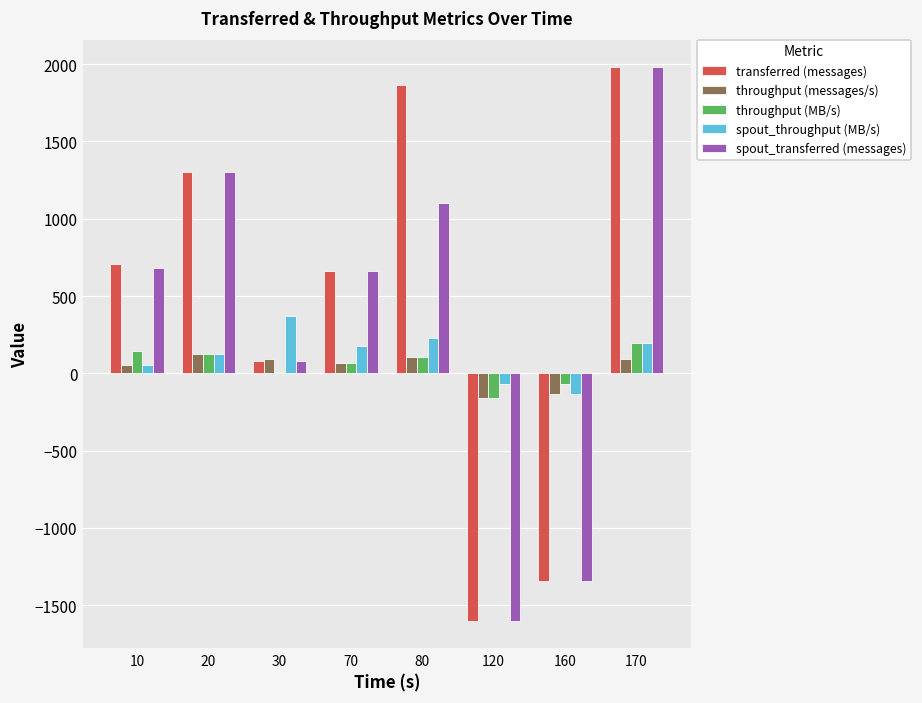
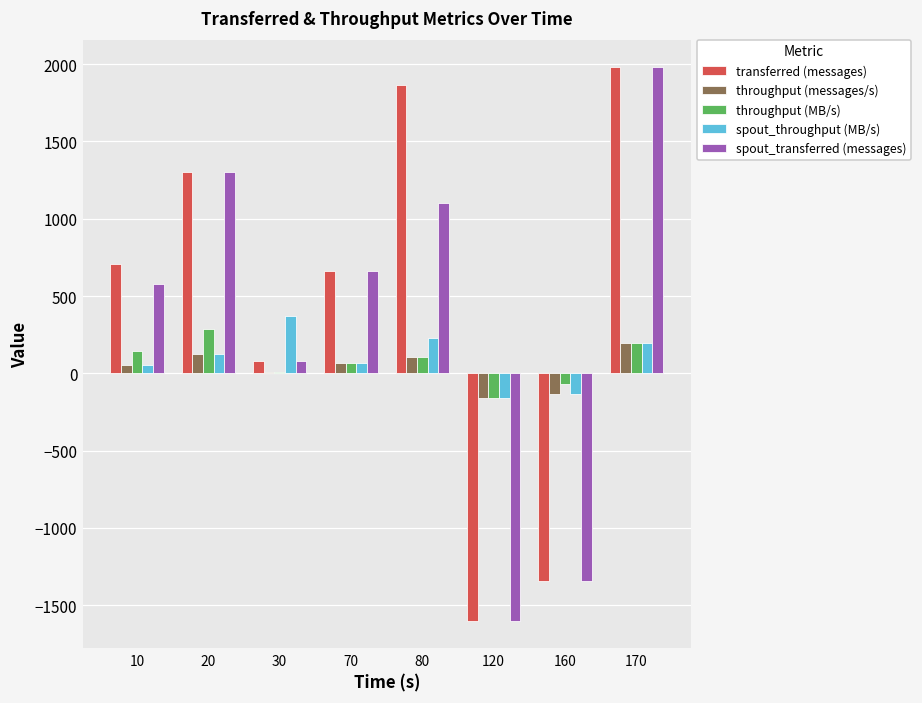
spout_transferred (messages), 10: 680 -> 580
throughput (MB/s), 20: 130 -> 280
throughput (messages/s), 30: 100 -> 10
spout_throughput (MB/s), 70: 180 -> 70
spout_throughput (MB/s), 120: -70 -> -160
throughput (messages/s), 170: 100 -> 200
